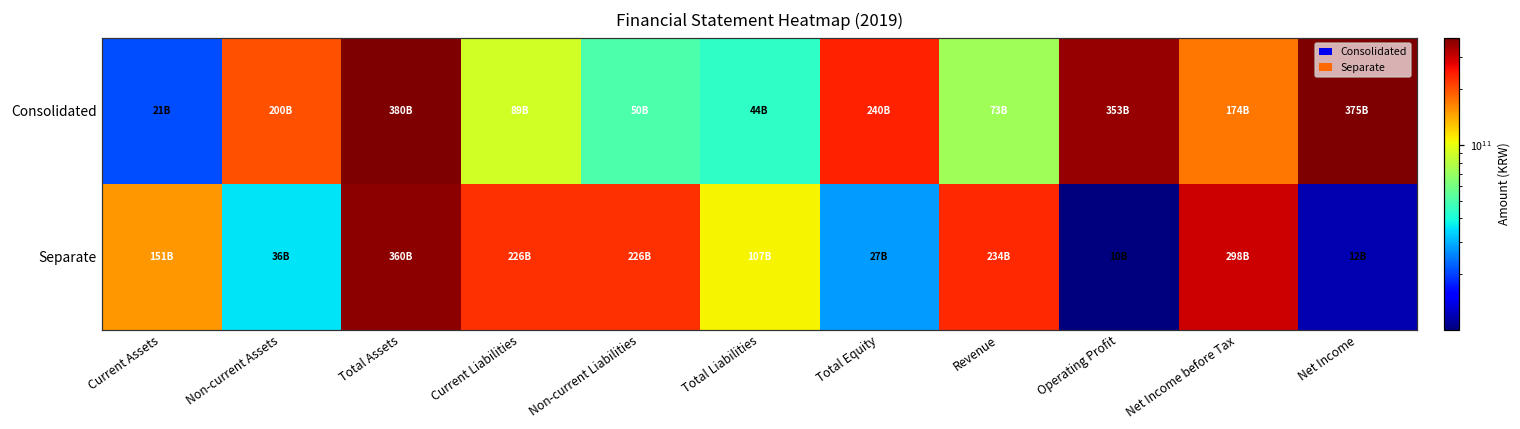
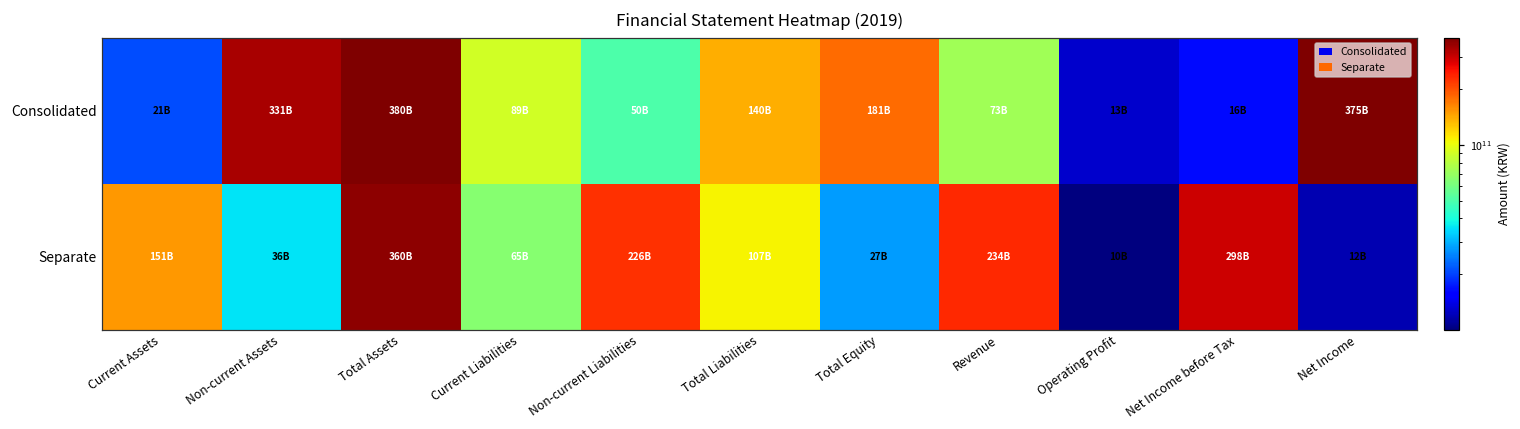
Consolidated, Non-current Assets: 200B -> 331B
Consolidated, Total Liabilities: 44B -> 140B
Consolidated, Total Equity: 240B -> 181B
Consolidated, Operating Profit: 353B -> 13B
Consolidated, Net Income before Tax: 174B -> 16B
Separate, Current Liabilities: 226B -> 65B
